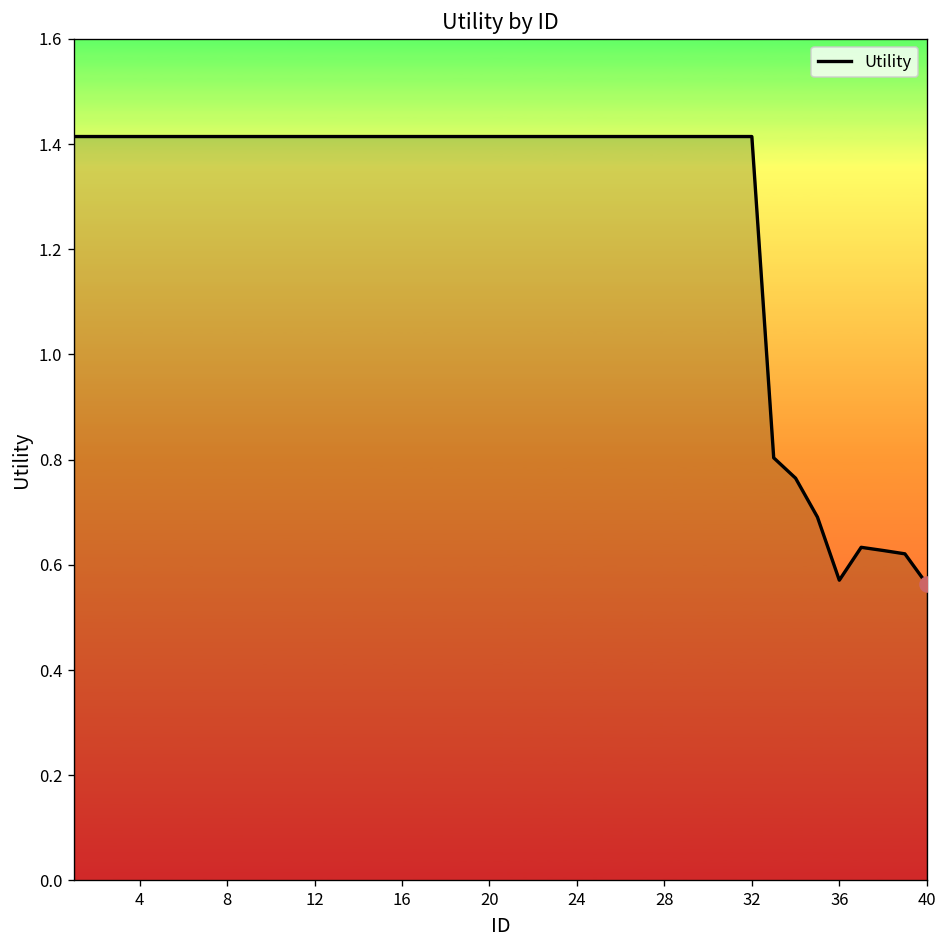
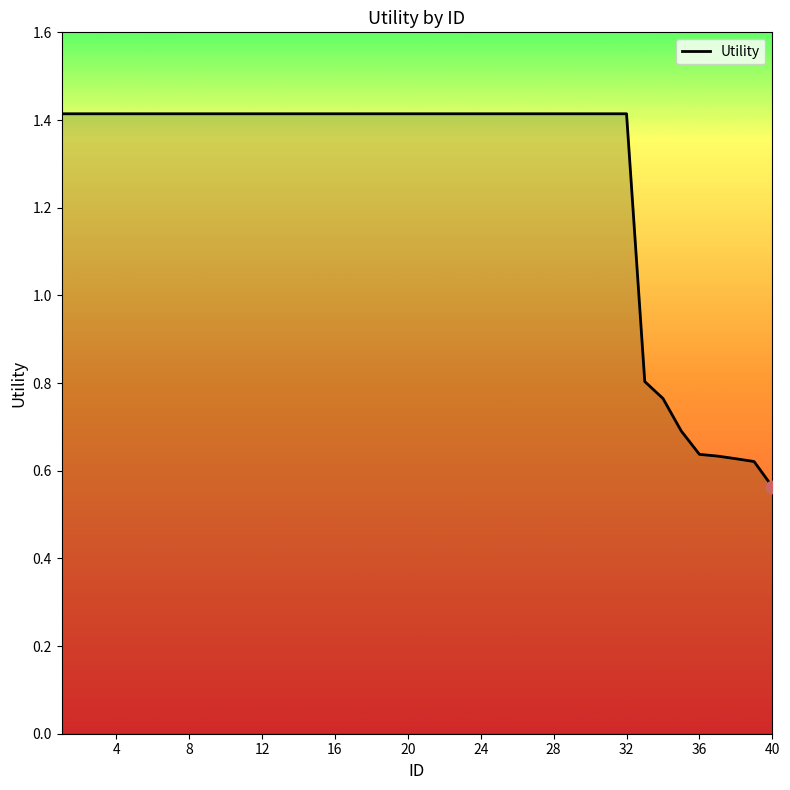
Utility, 36: 0.57 -> 0.64
